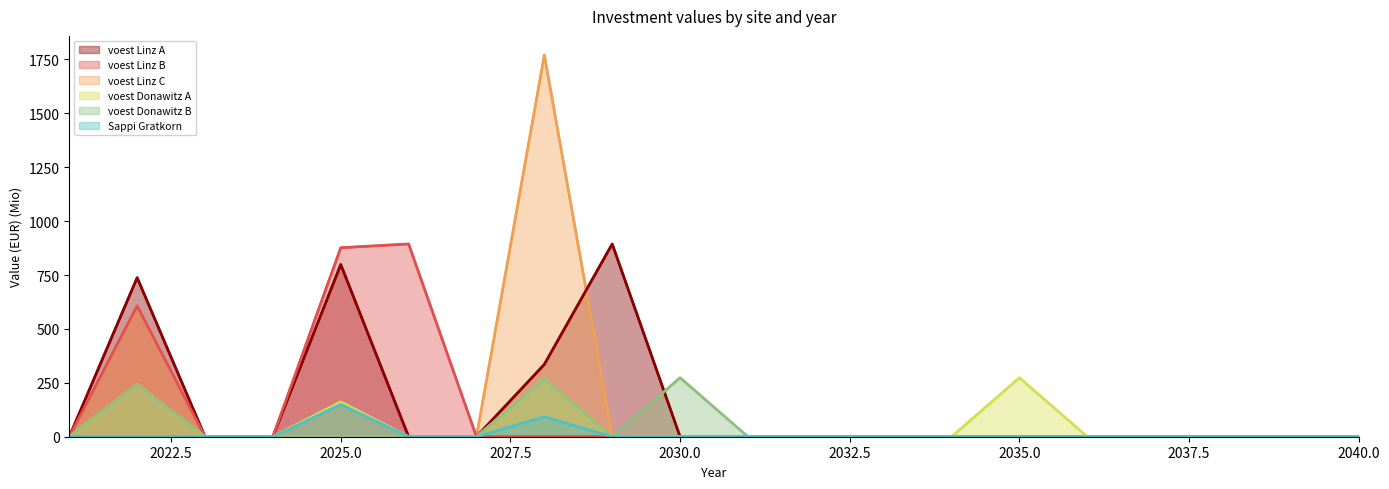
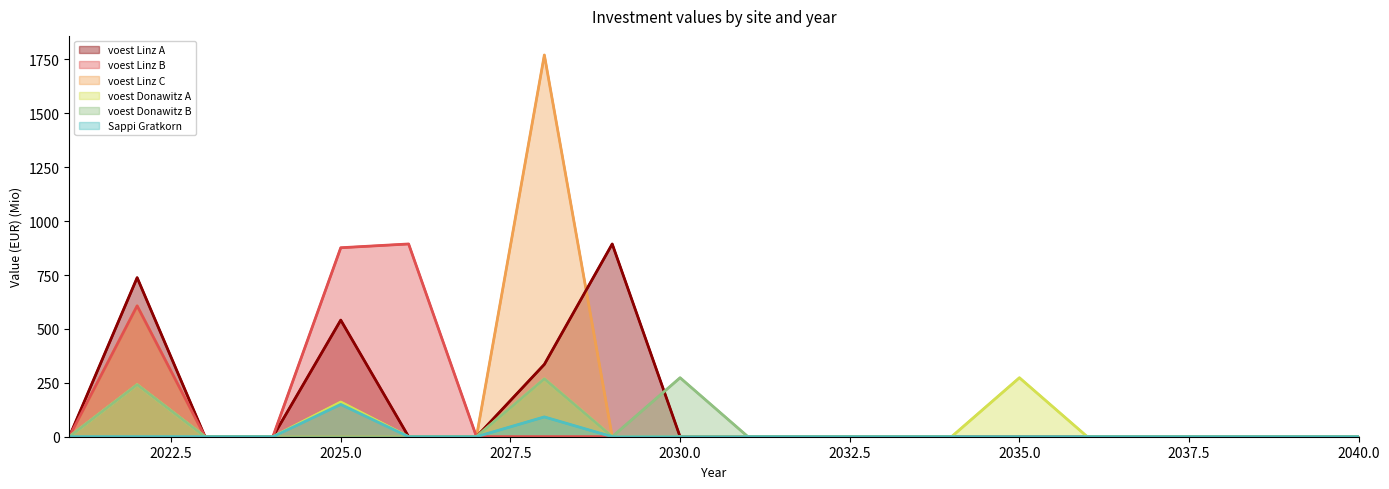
voest Linz A, 2025.0: 800 -> 540
